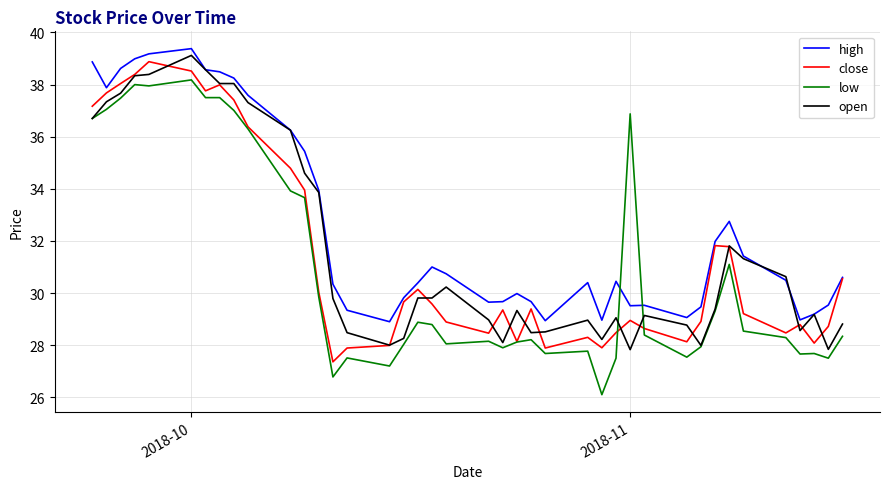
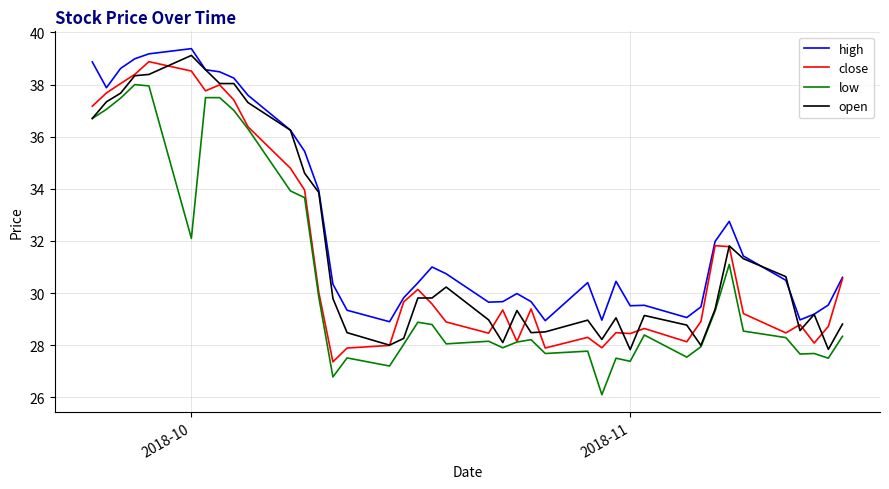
low, 2018-10: 38.2 -> 32.1
close, 2018-11: 29.0 -> 28.4
low, 2018-11: 36.9 -> 27.4
